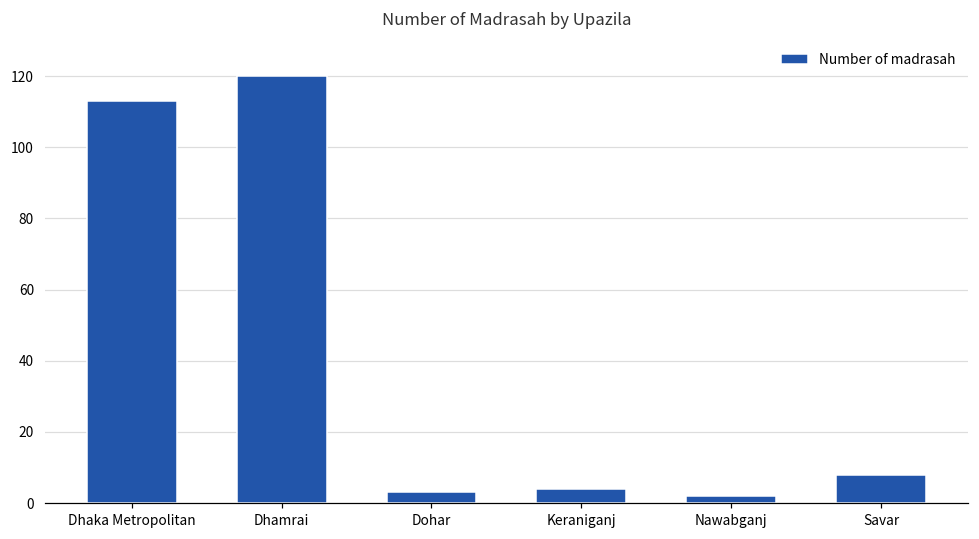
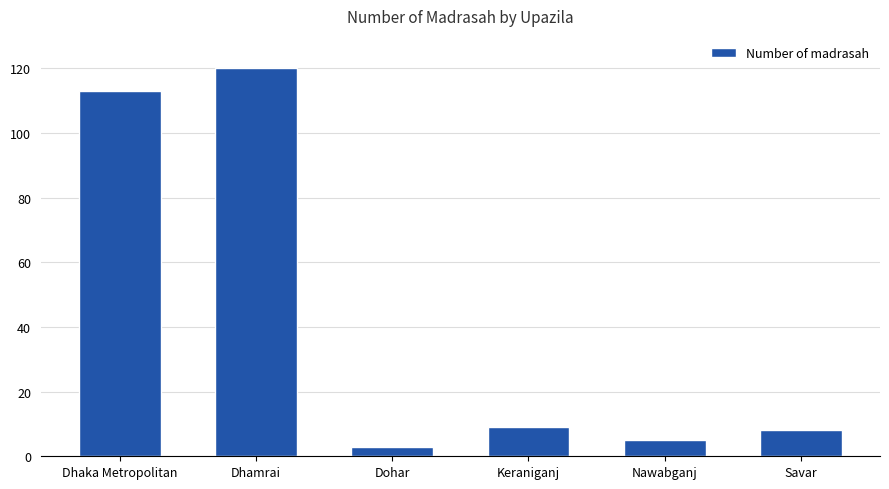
Keraniganj: 4 -> 9
Nawabganj: 2 -> 5
